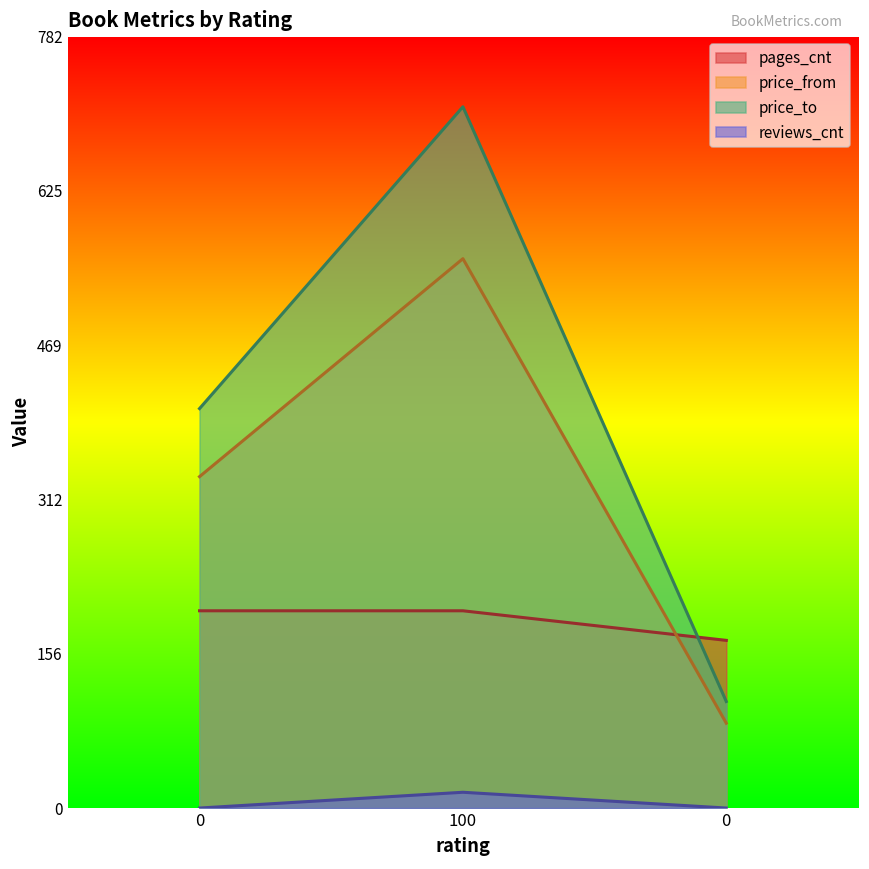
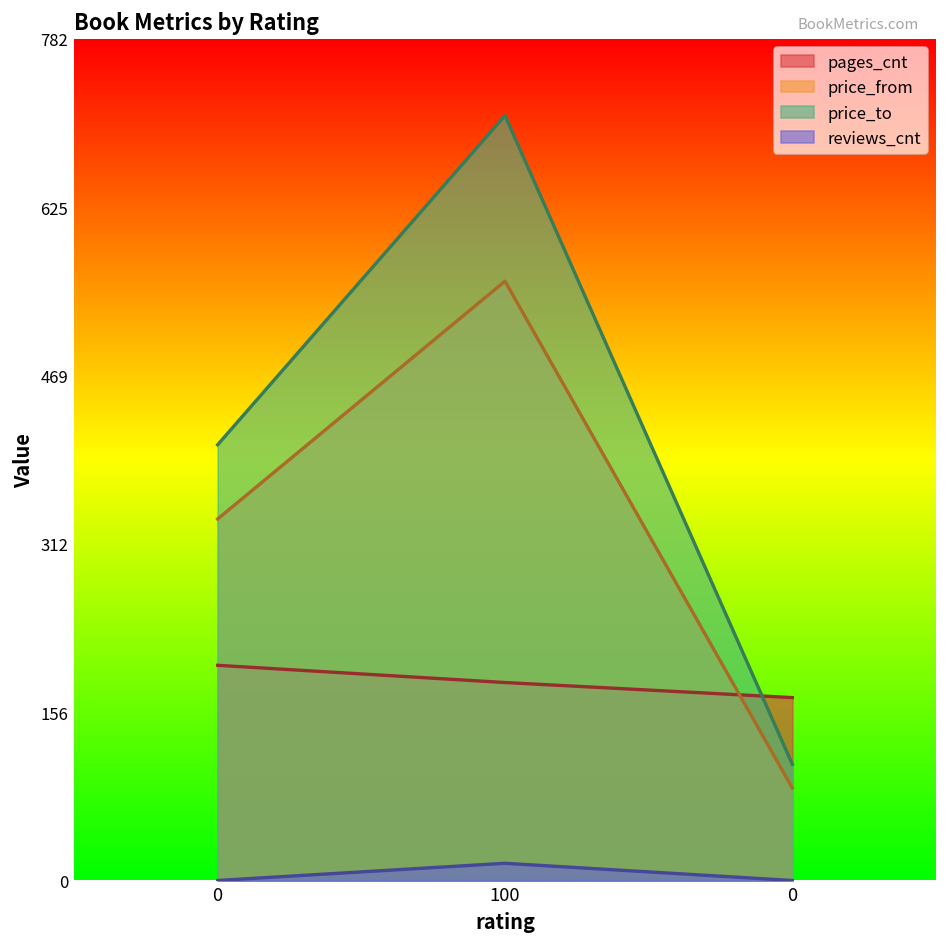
pages_cnt, 100: 200 -> 180
